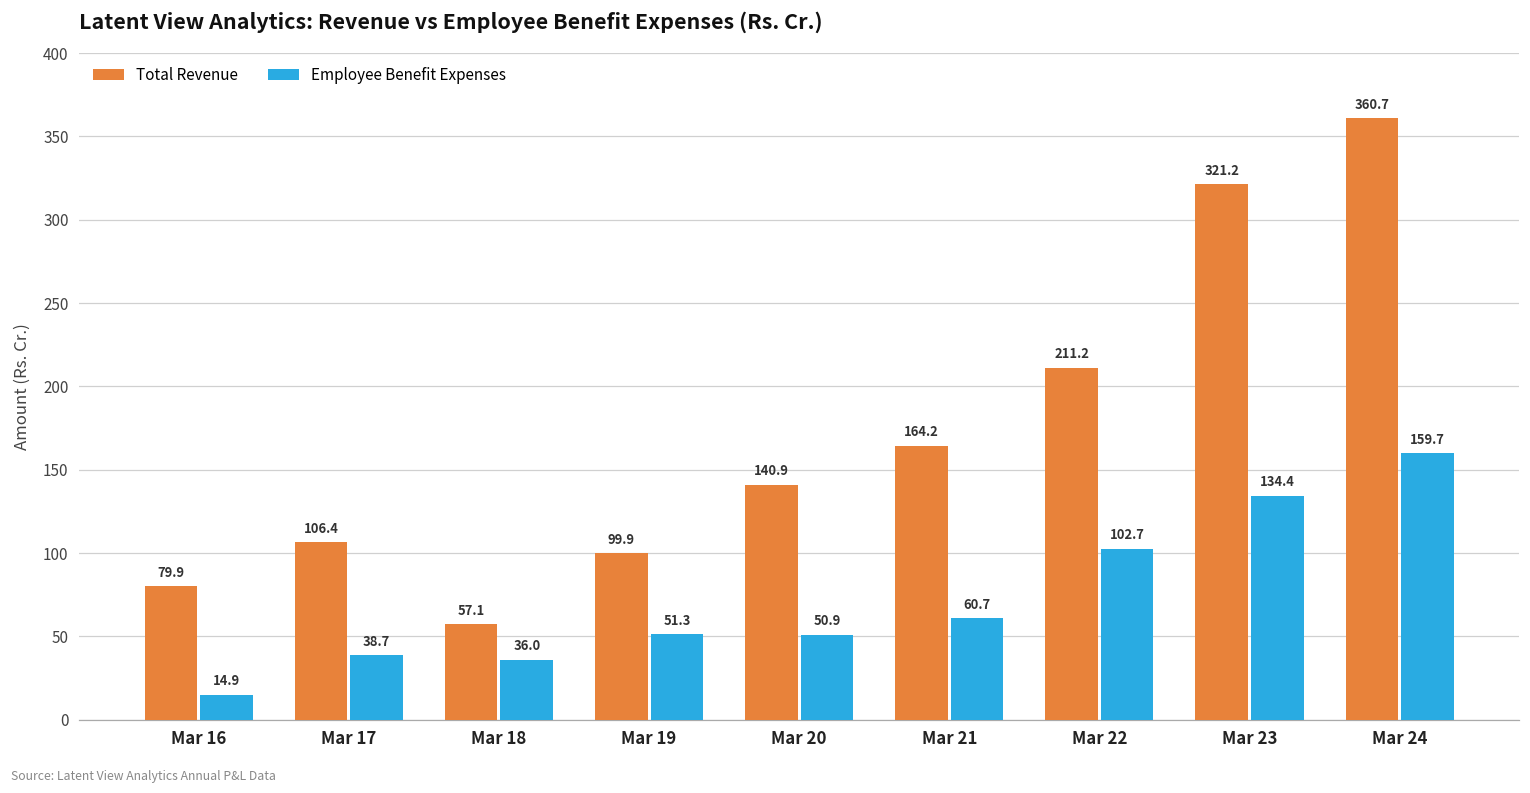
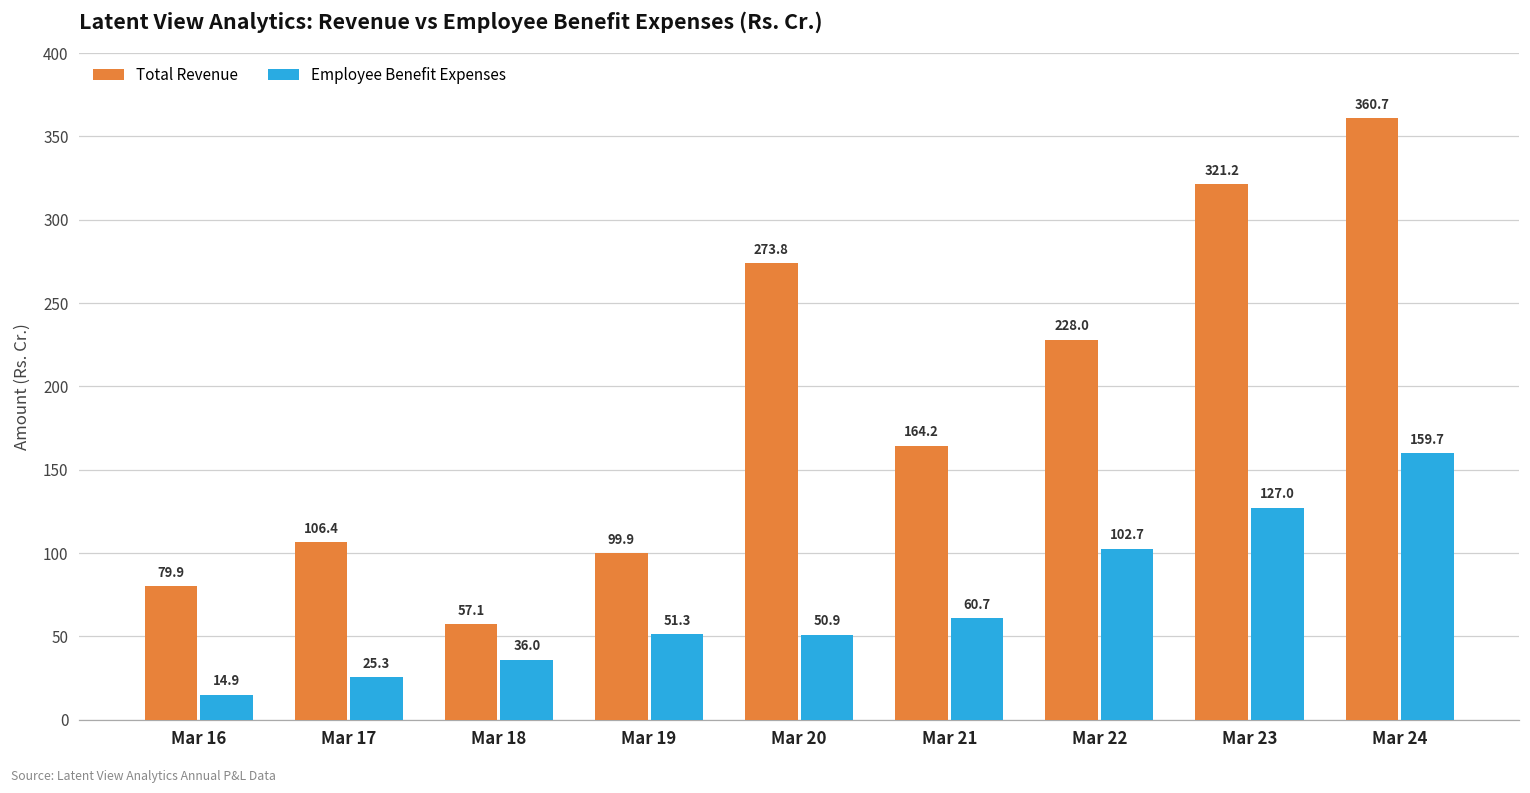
Employee Benefit Expenses, Mar 17: 38.7 -> 25.3
Total Revenue, Mar 20: 140.9 -> 273.8
Total Revenue, Mar 22: 211.2 -> 228.0
Employee Benefit Expenses, Mar 23: 134.4 -> 127.0
